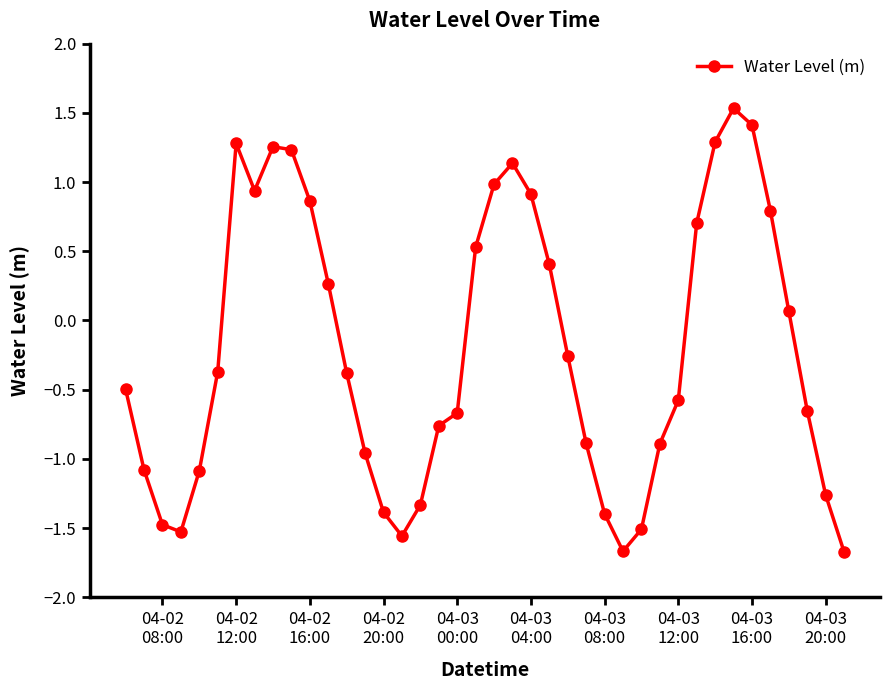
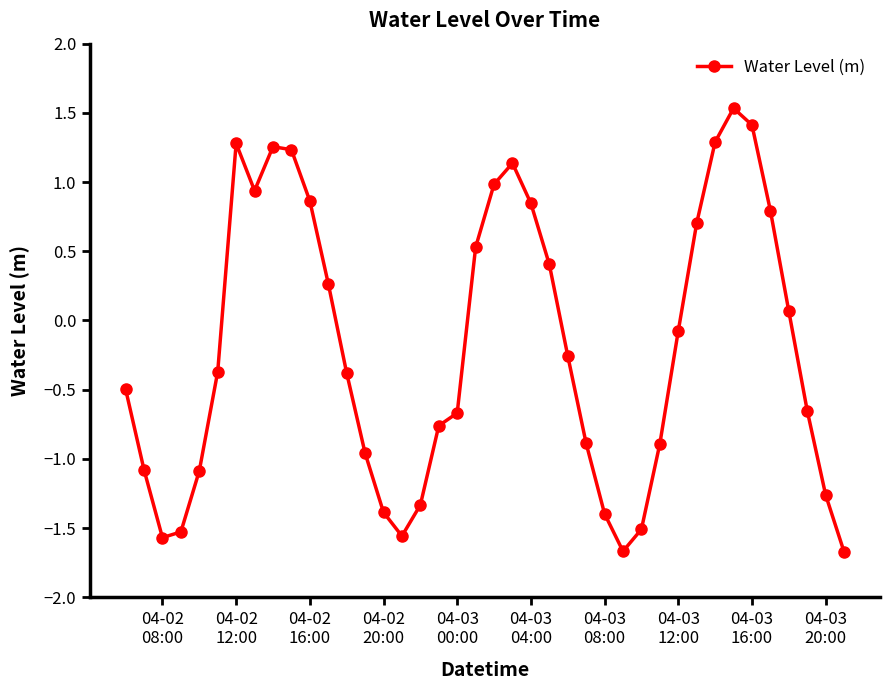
04-02 08:00: -1.48 -> -1.57
04-03 04:00: 0.91 -> 0.85
04-03 12:00: -0.58 -> -0.08
